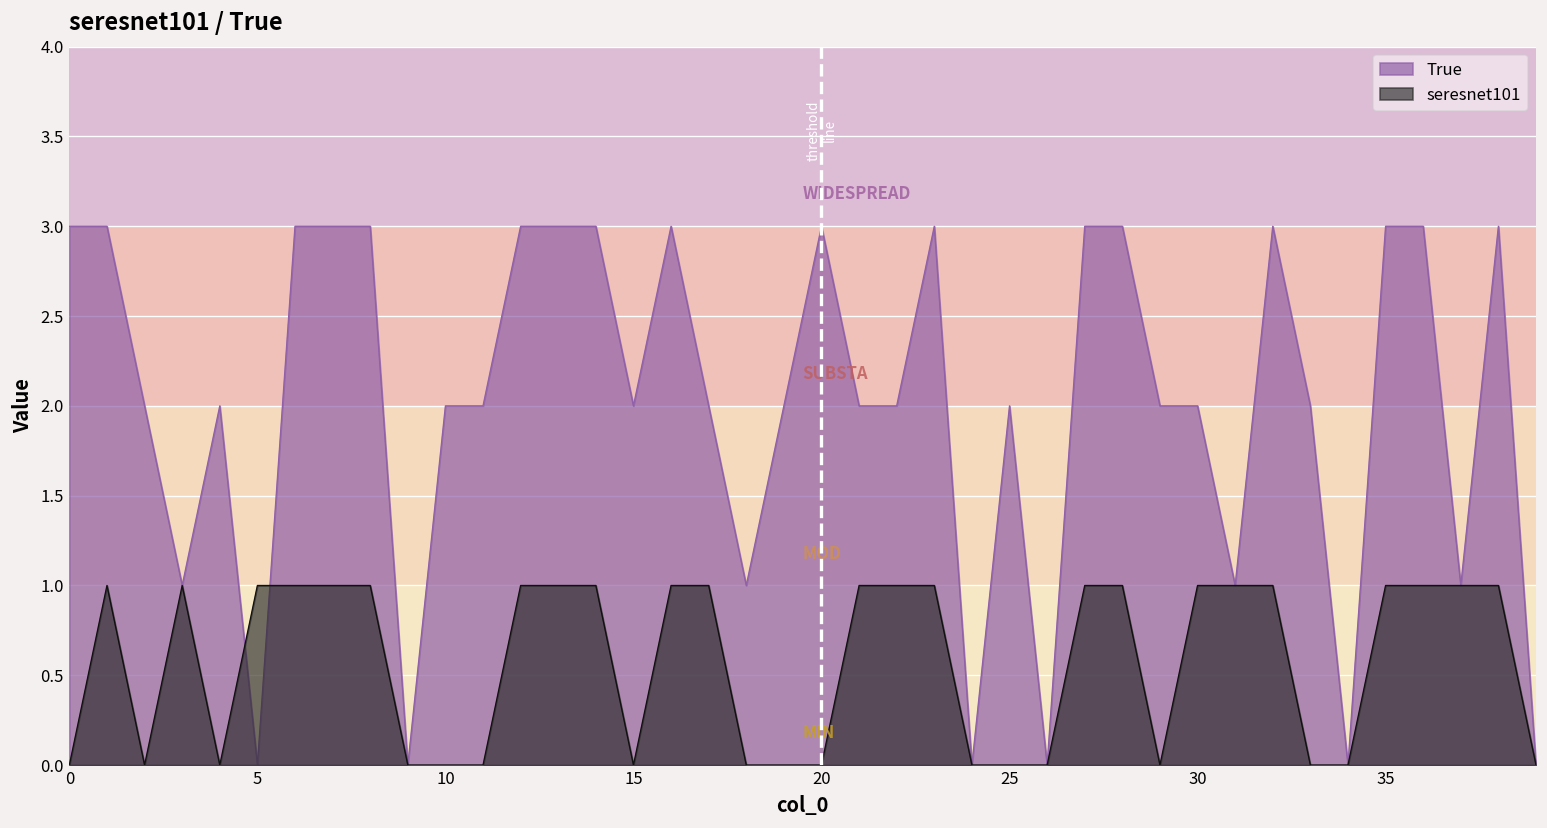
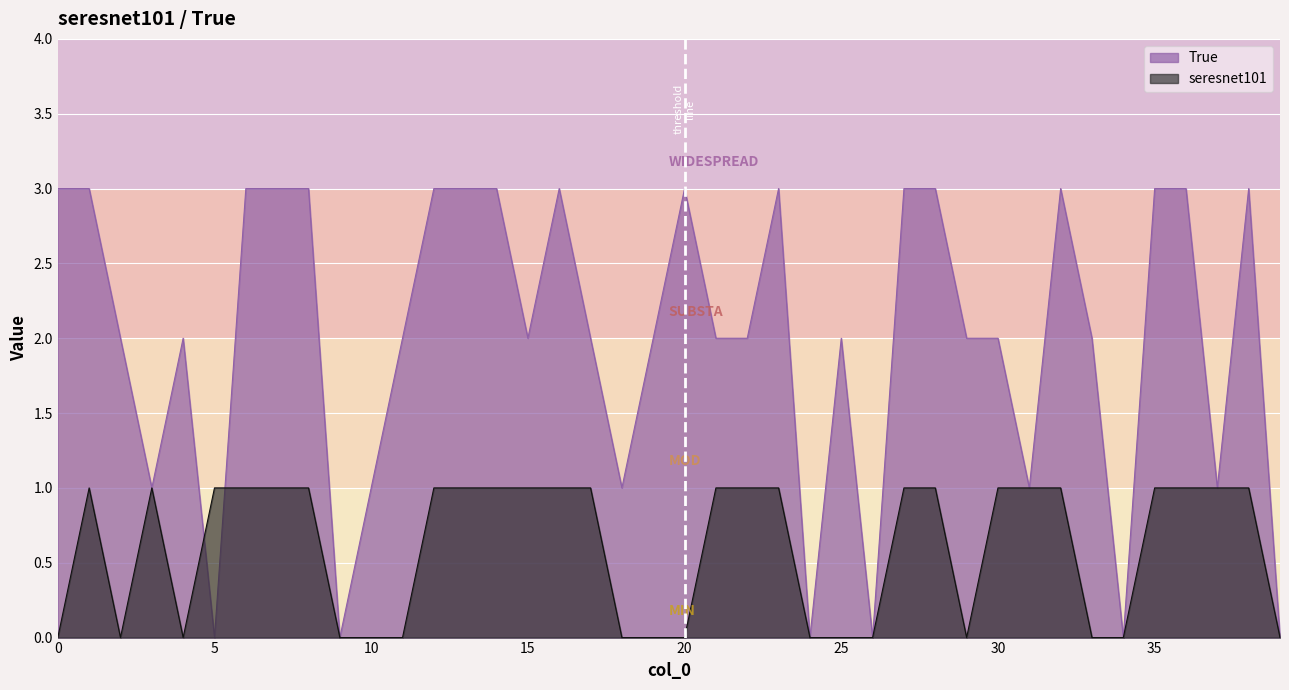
True, 10: 2 -> 1
seresnet101, 15: 0 -> 1
